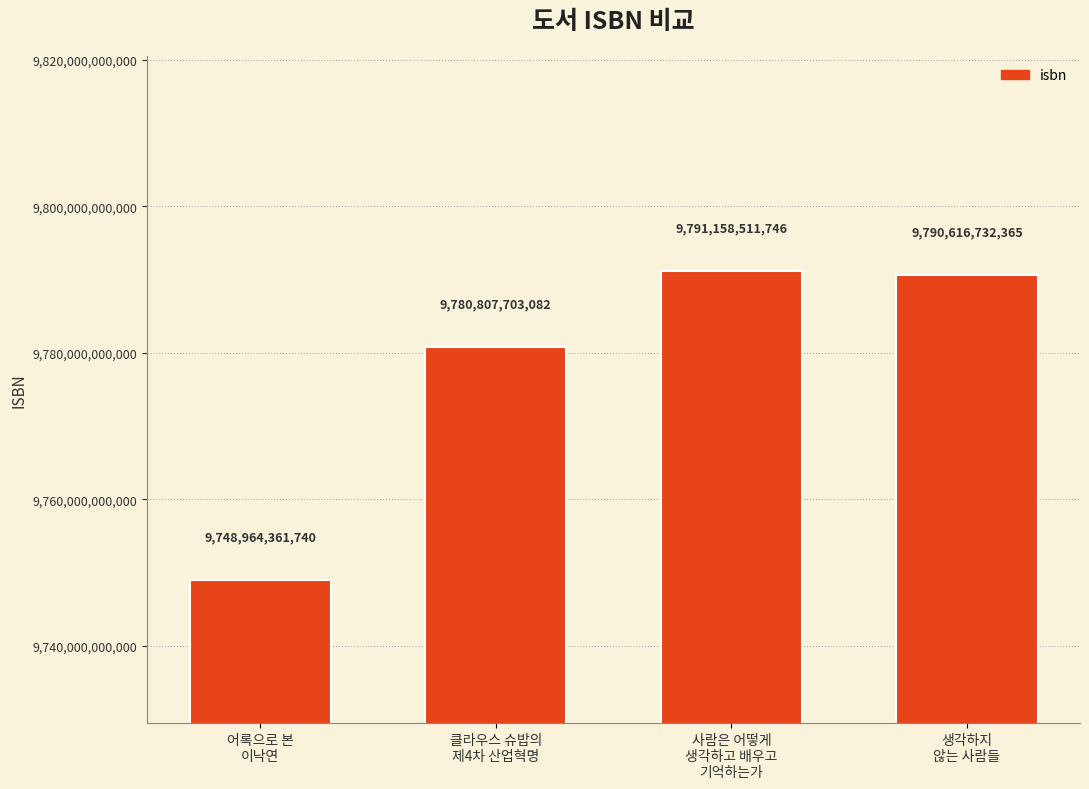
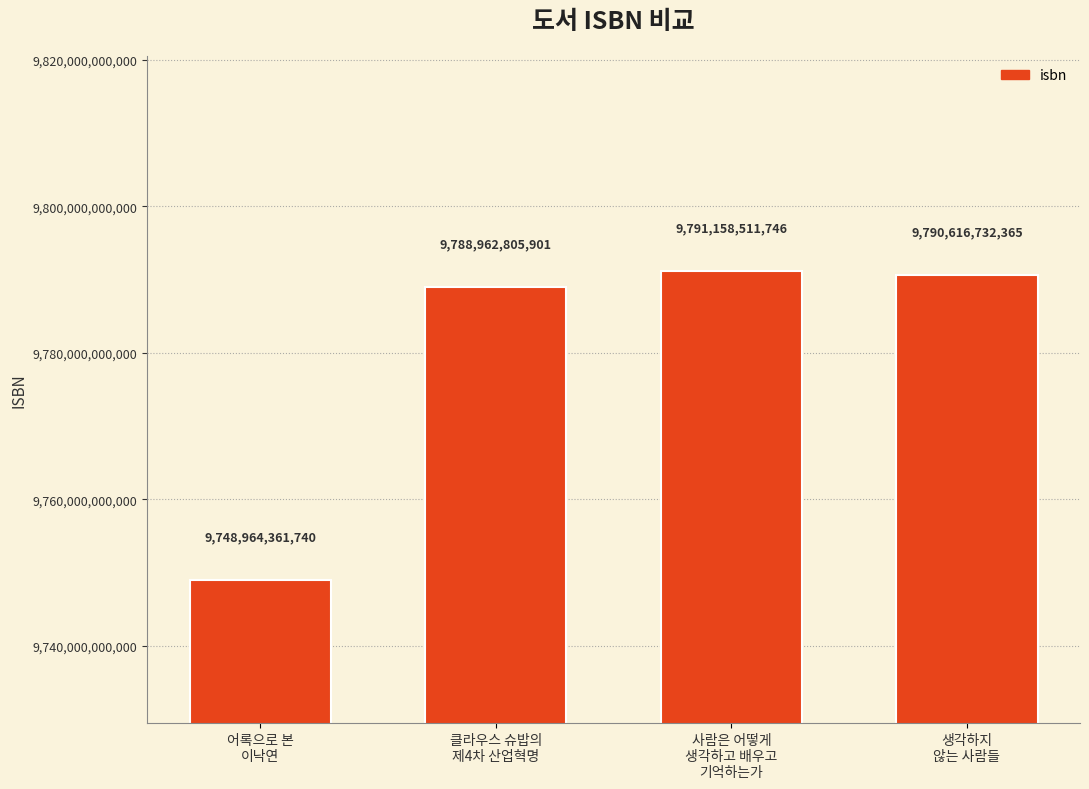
클라우스 슈밥의 제4차 산업혁명: 9,780,807,703,082 -> 9,788,962,805,901
